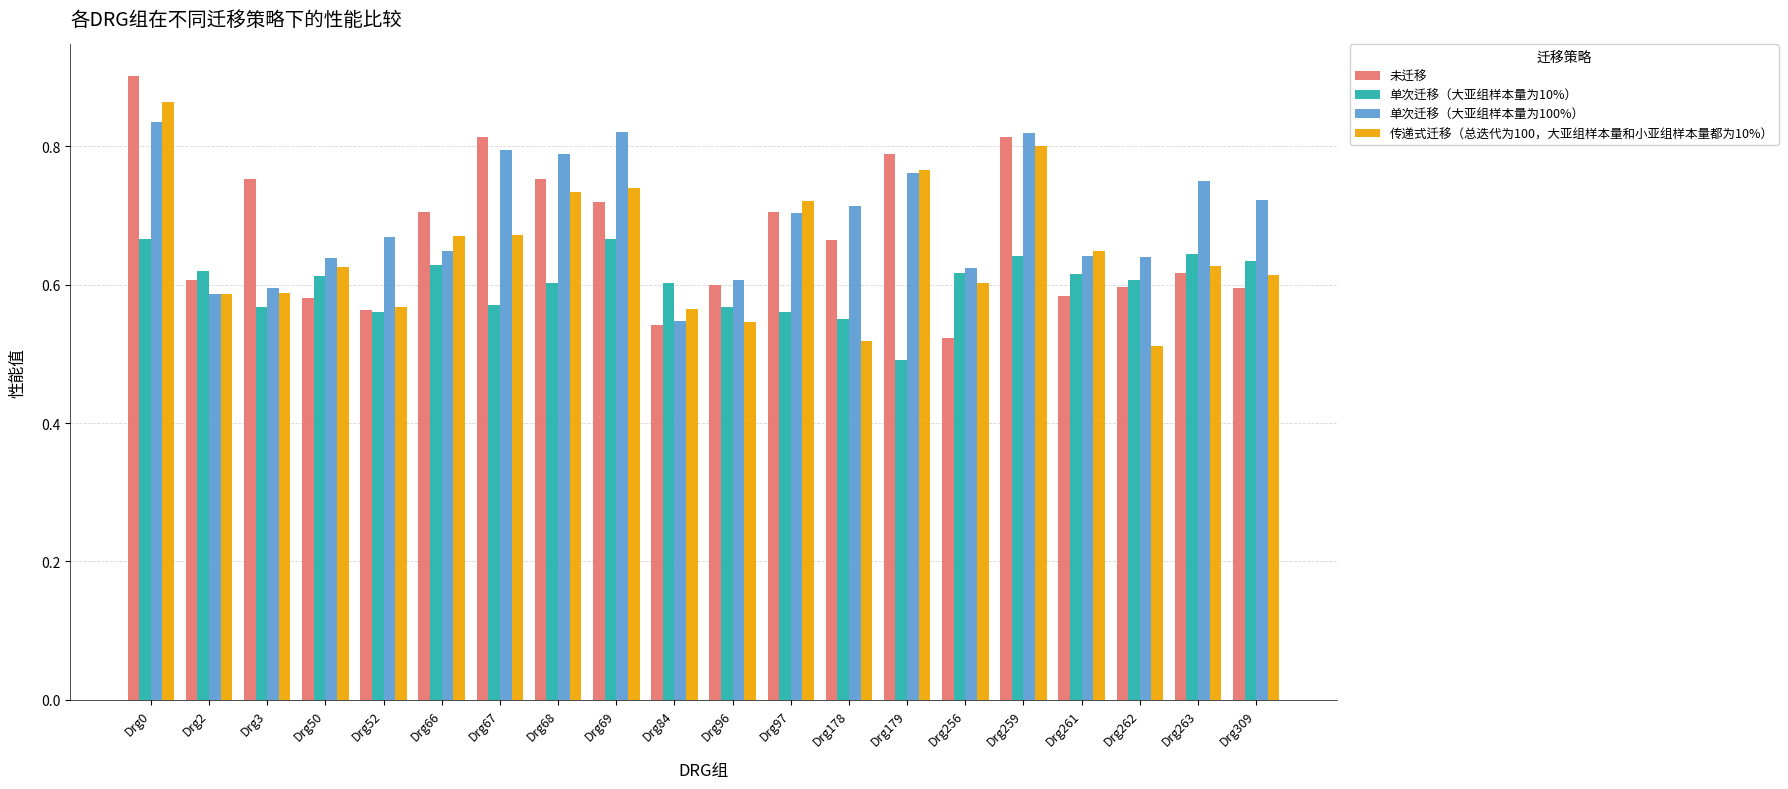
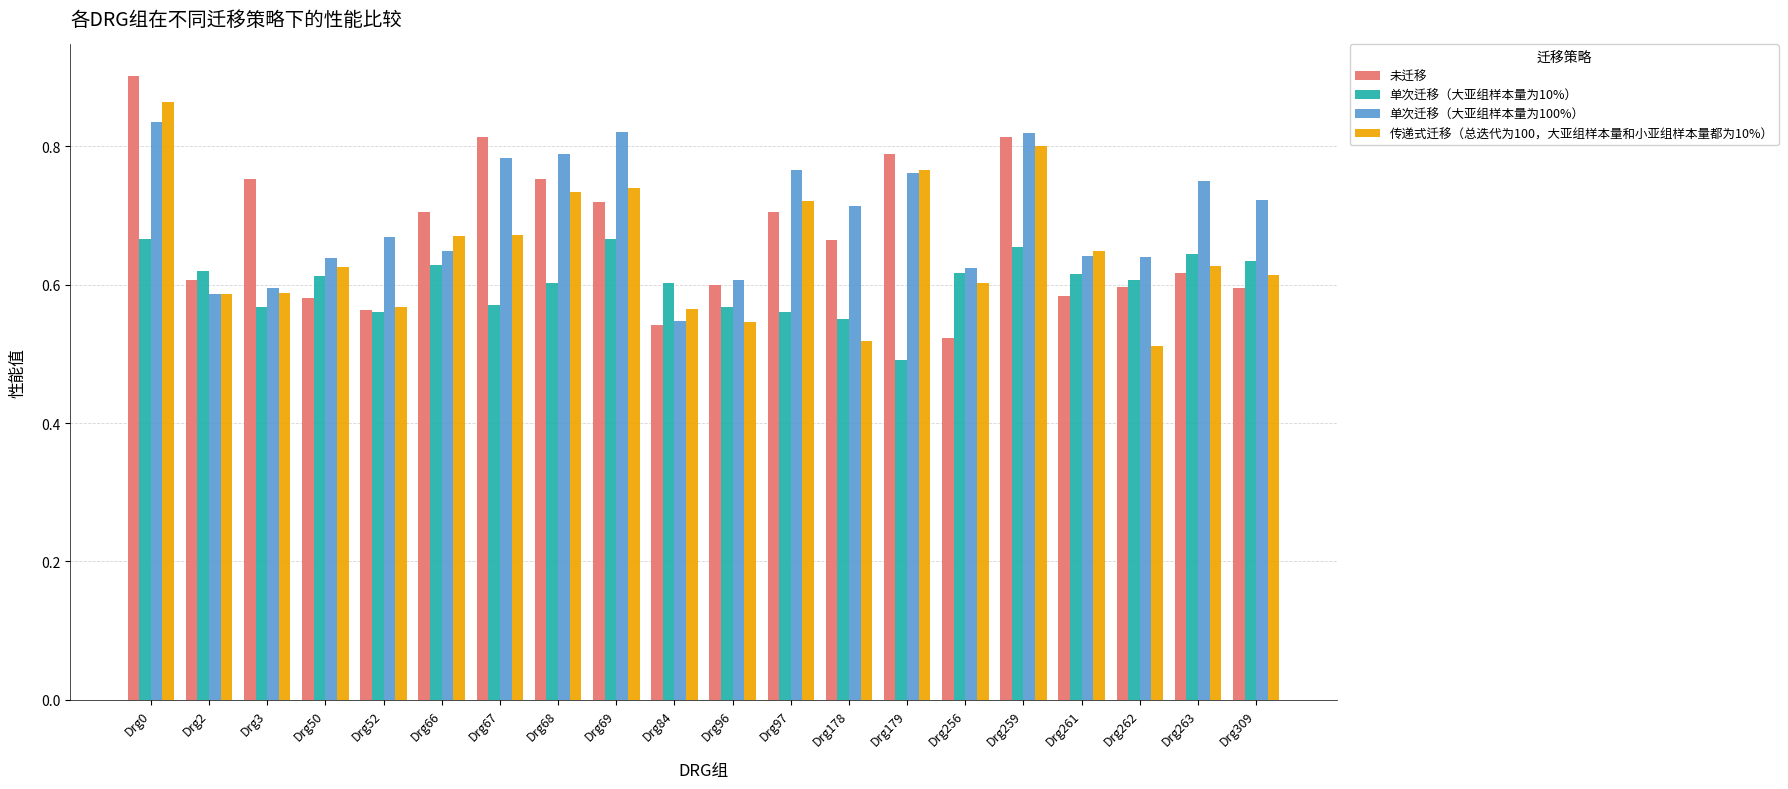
单次迁移（大亚组样本量为100%）, Drg67: 0.80 -> 0.78
单次迁移（大亚组样本量为100%）, Drg97: 0.70 -> 0.77
单次迁移（大亚组样本量为10%）, Drg259: 0.64 -> 0.66
